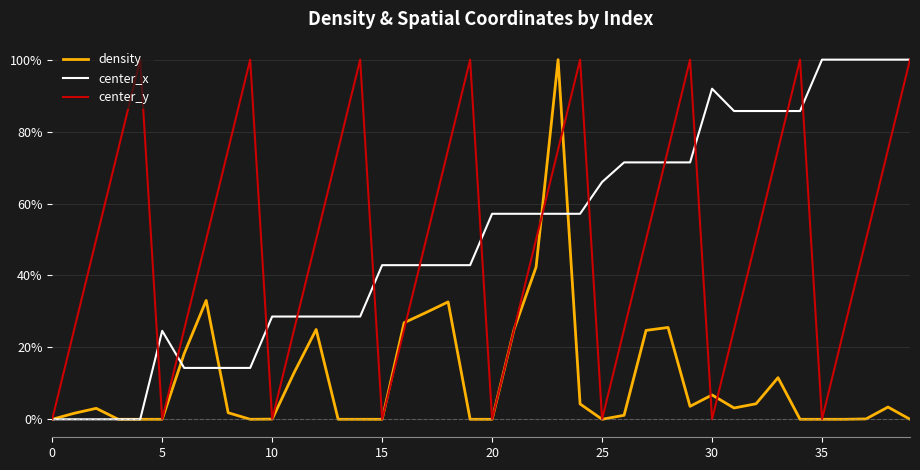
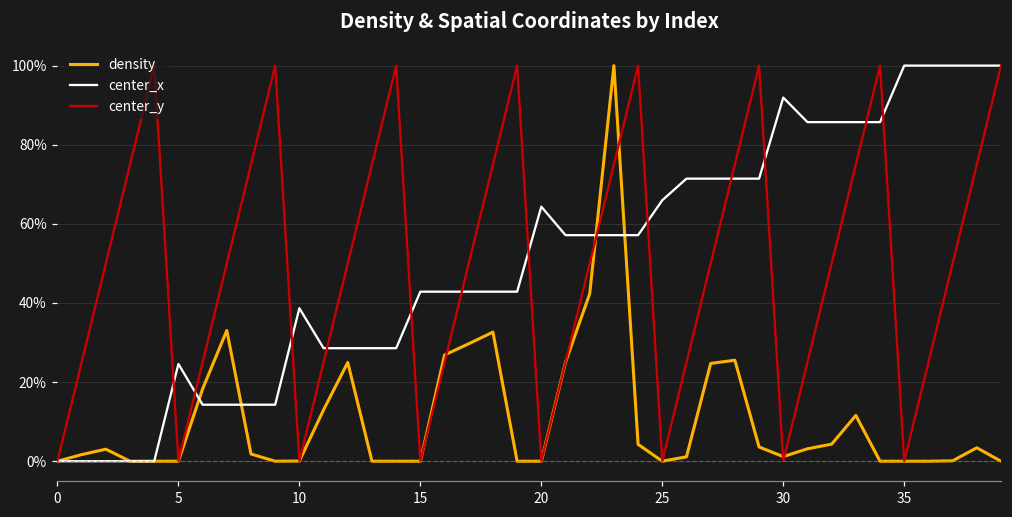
center_x, 10: 29% -> 39%
center_x, 20: 57% -> 64%
density, 30: 7% -> 1%
